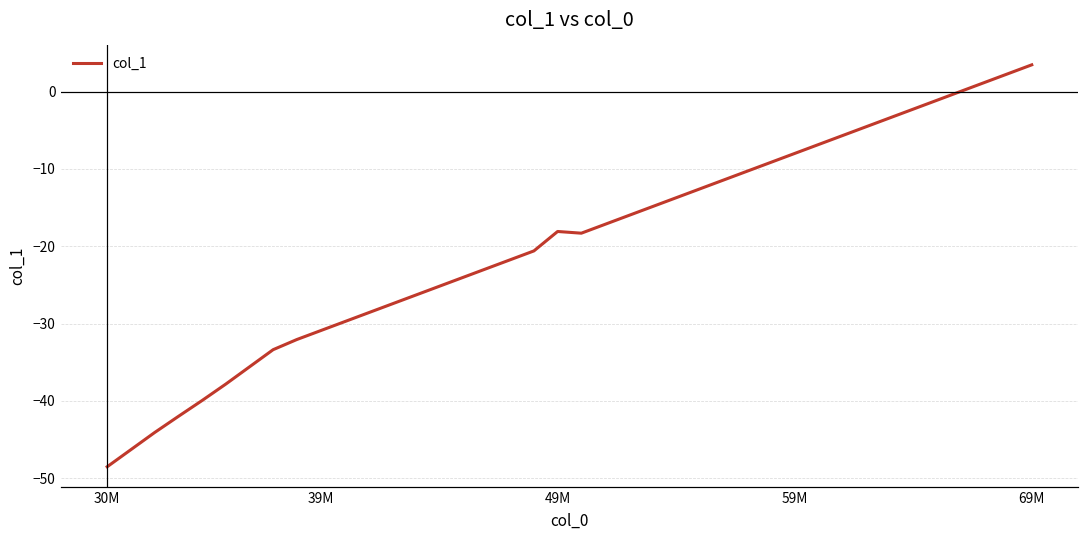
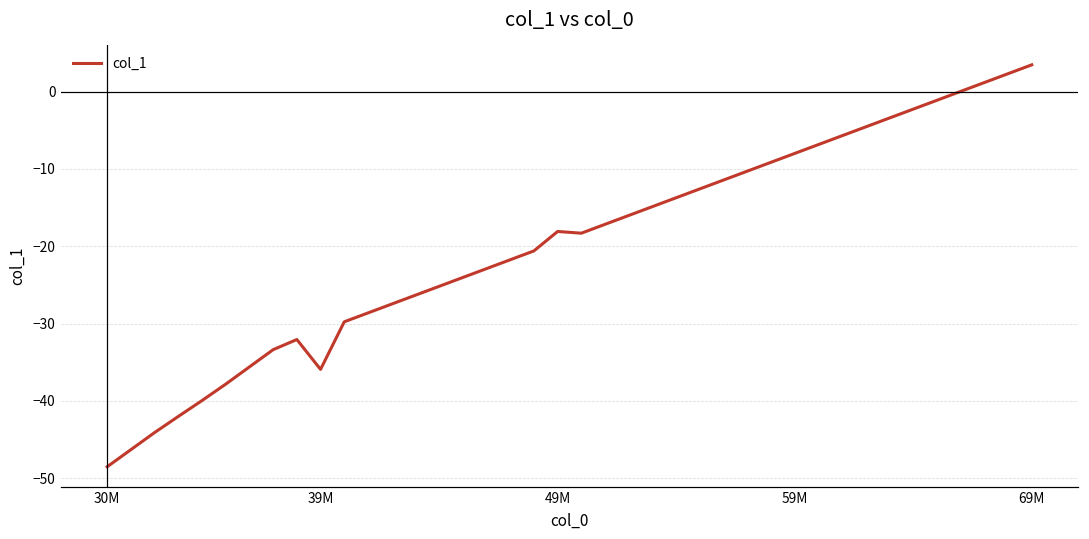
39M: -31 -> -36
